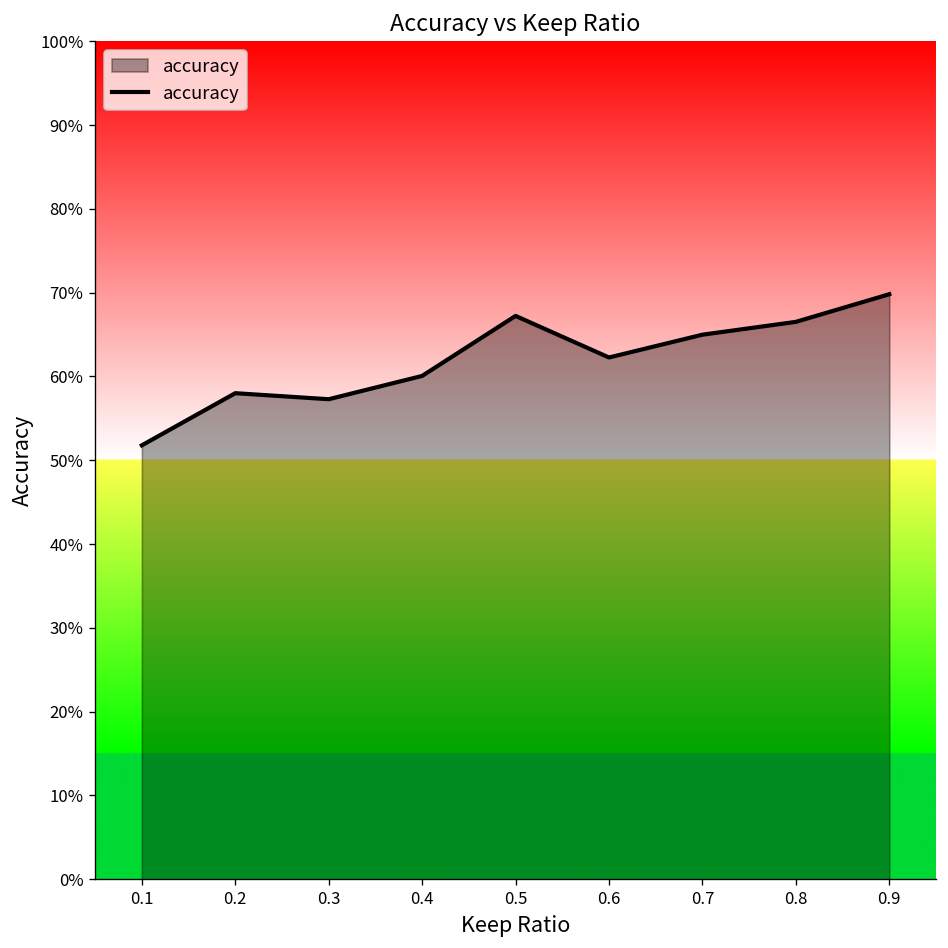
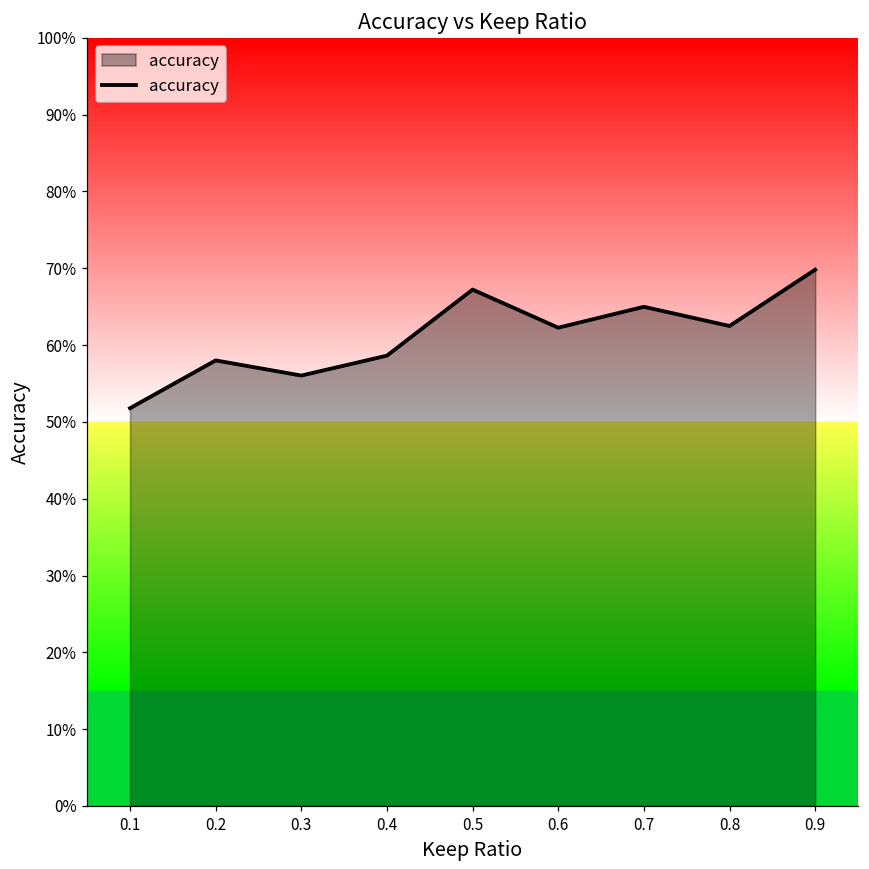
0.3: 57% -> 56%
0.4: 60% -> 59%
0.8: 67% -> 62%
